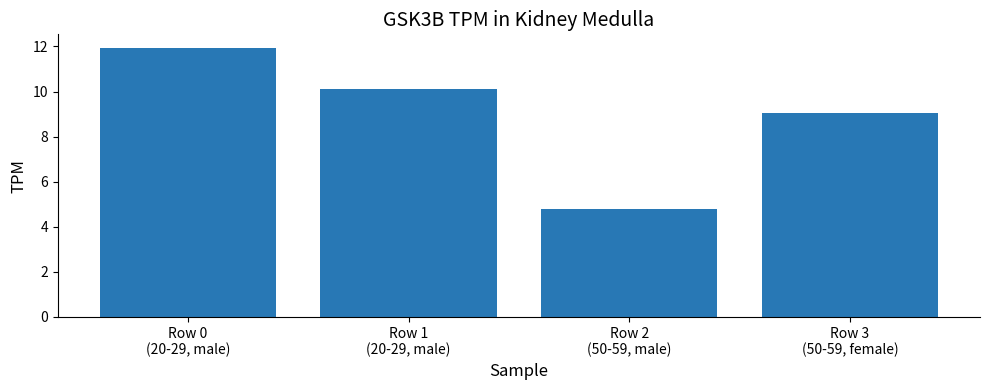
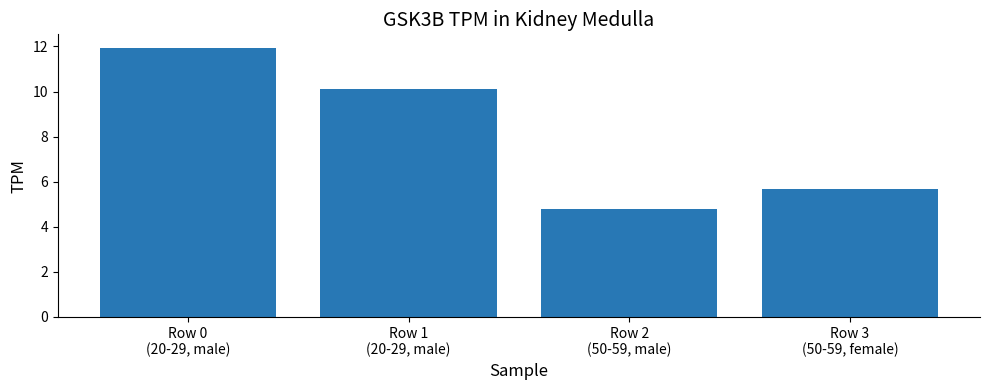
Row 3 (50-59, female): 9.0 -> 5.7
